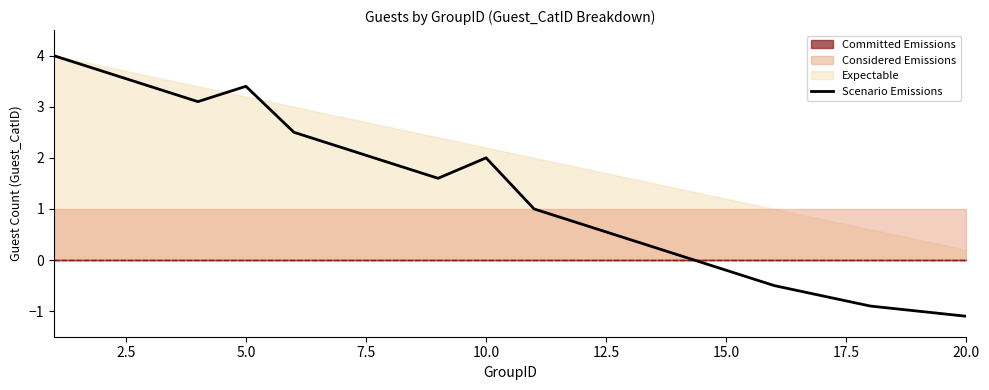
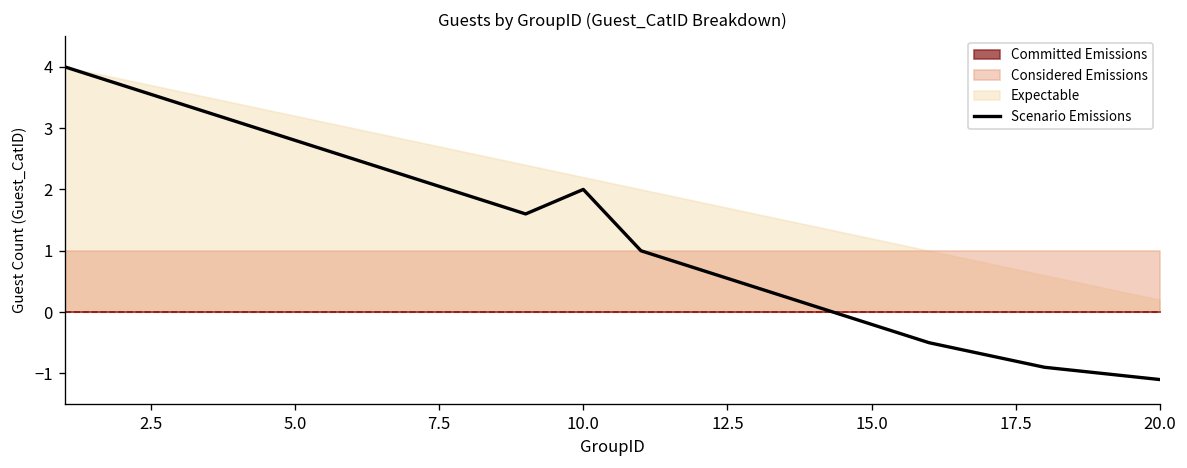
Scenario Emissions, 5.0: 3.4 -> 2.8
